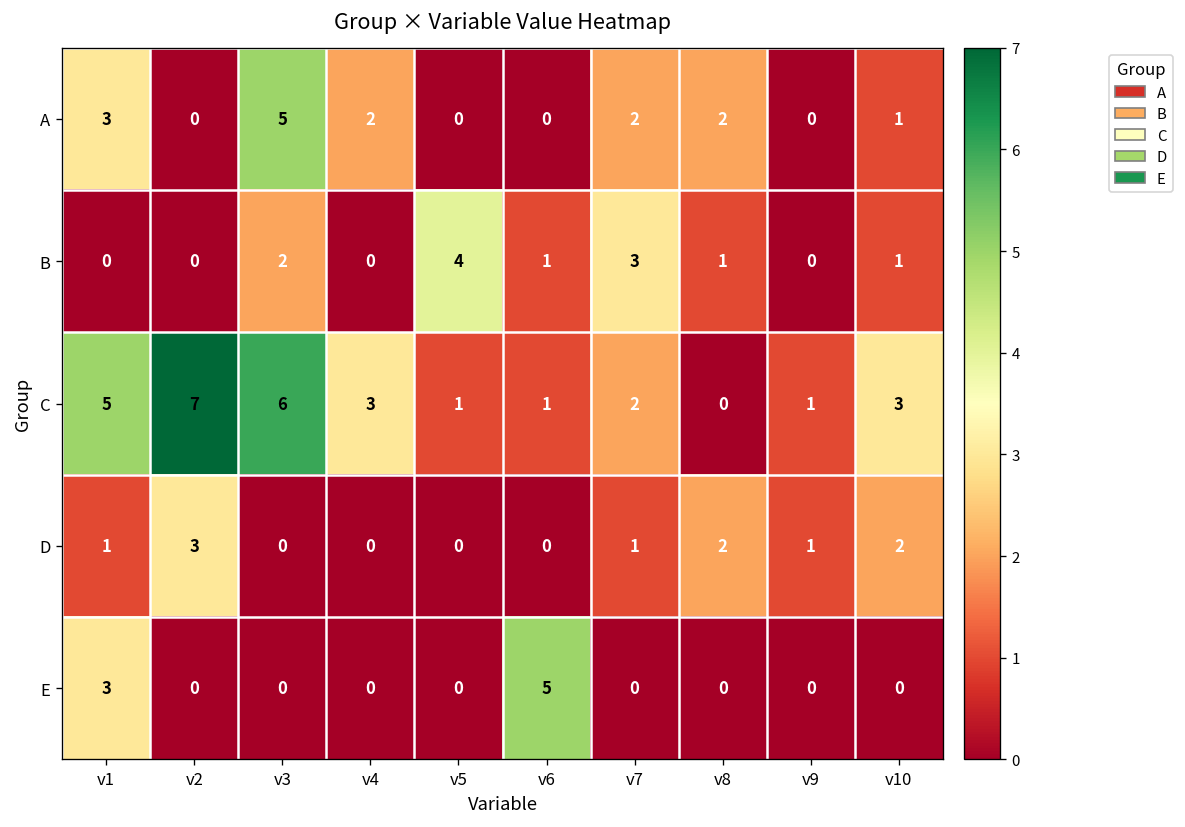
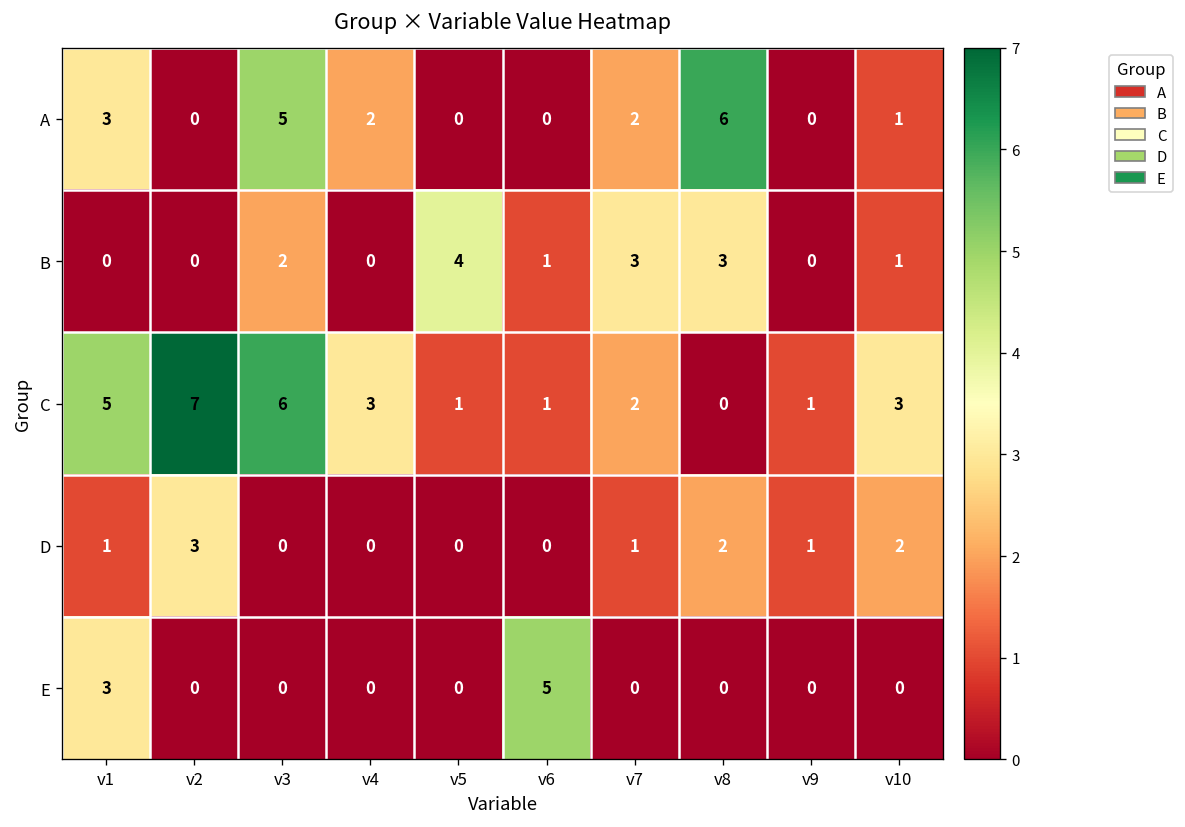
A, v8: 2 -> 6
B, v8: 1 -> 3
